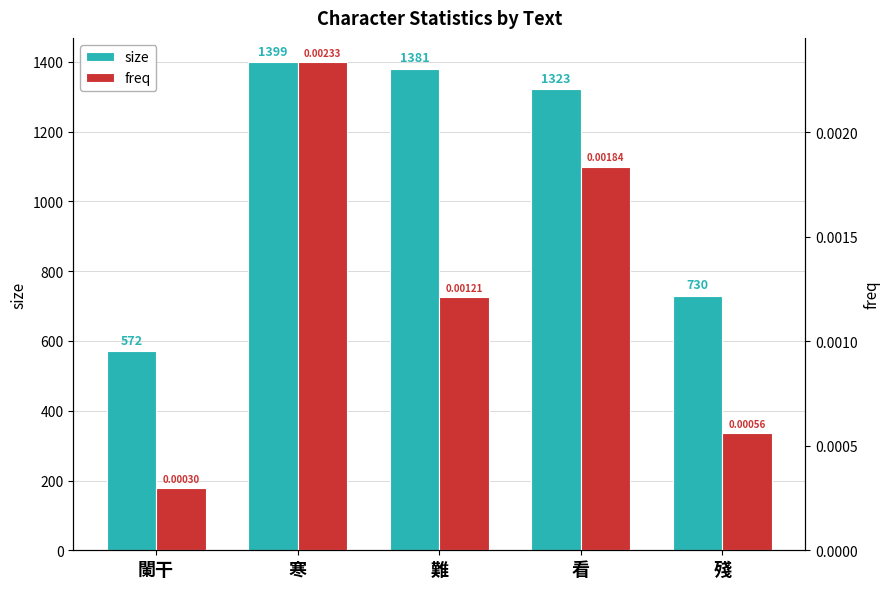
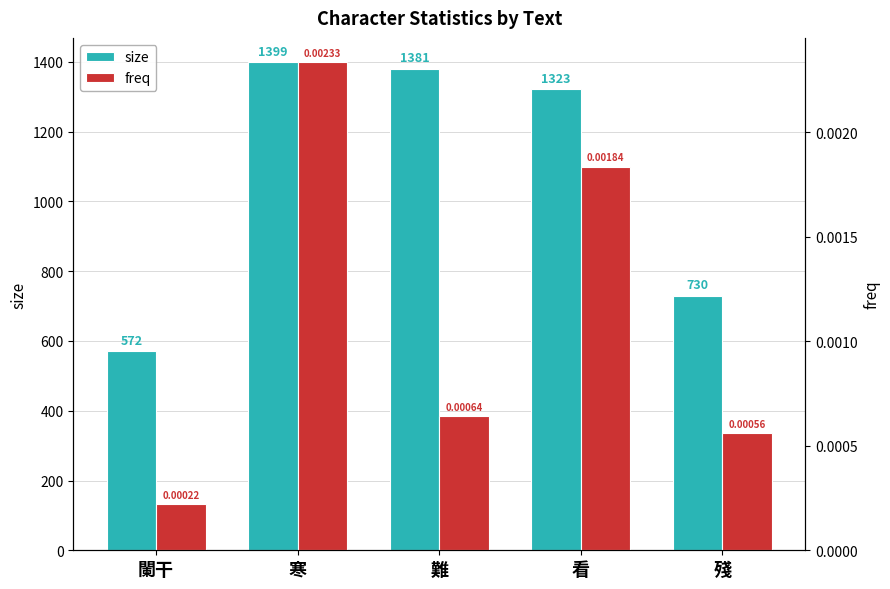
freq, 闌干: 0.00030 -> 0.00022
freq, 難: 0.00121 -> 0.00064
